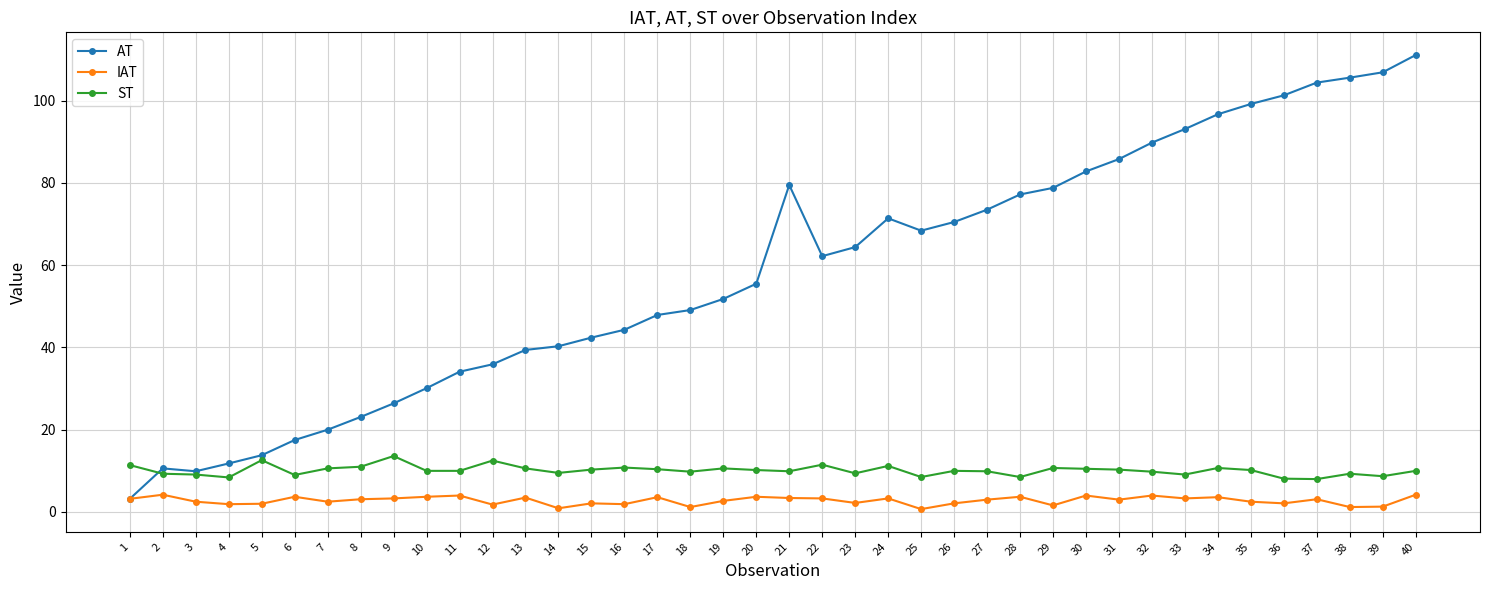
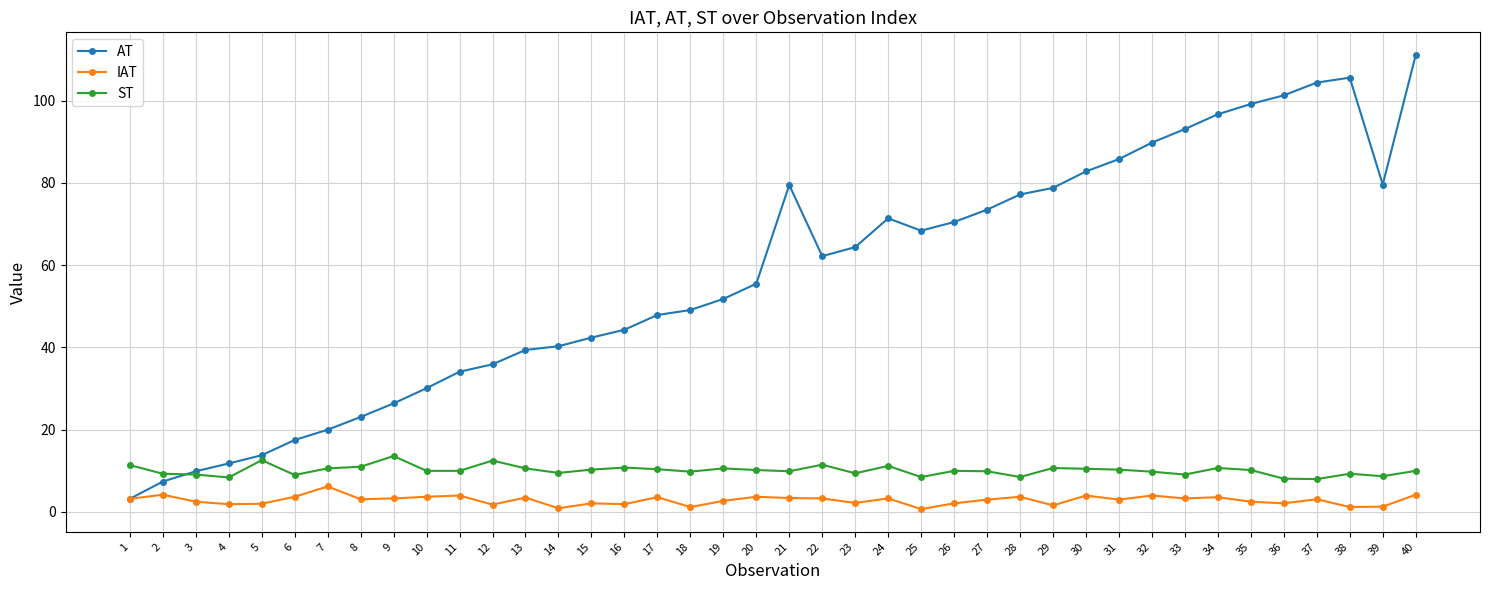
AT, 2: 11 -> 7
IAT, 7: 3 -> 6
AT, 39: 107 -> 80
